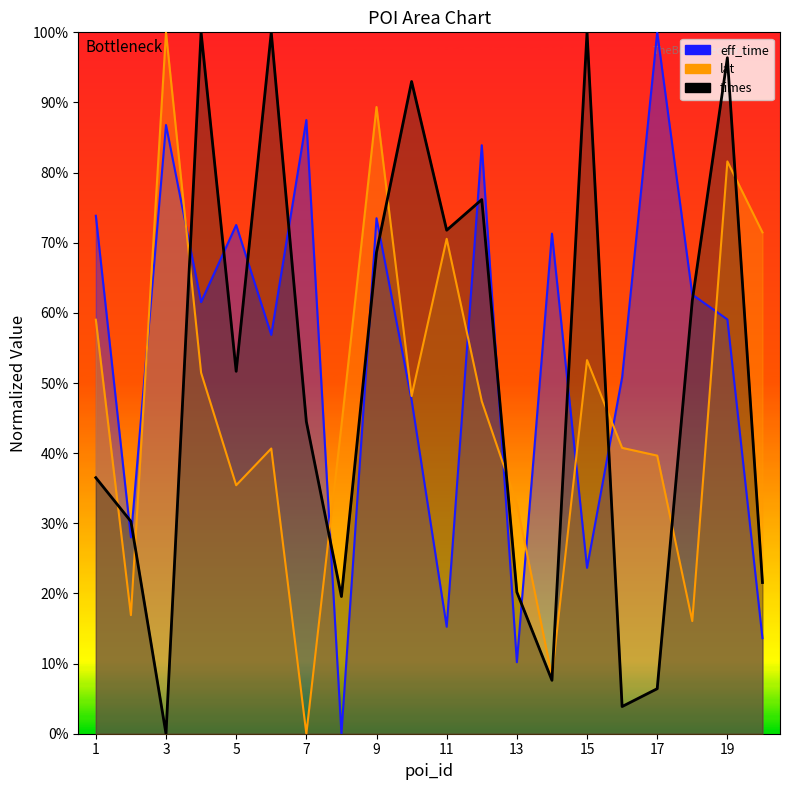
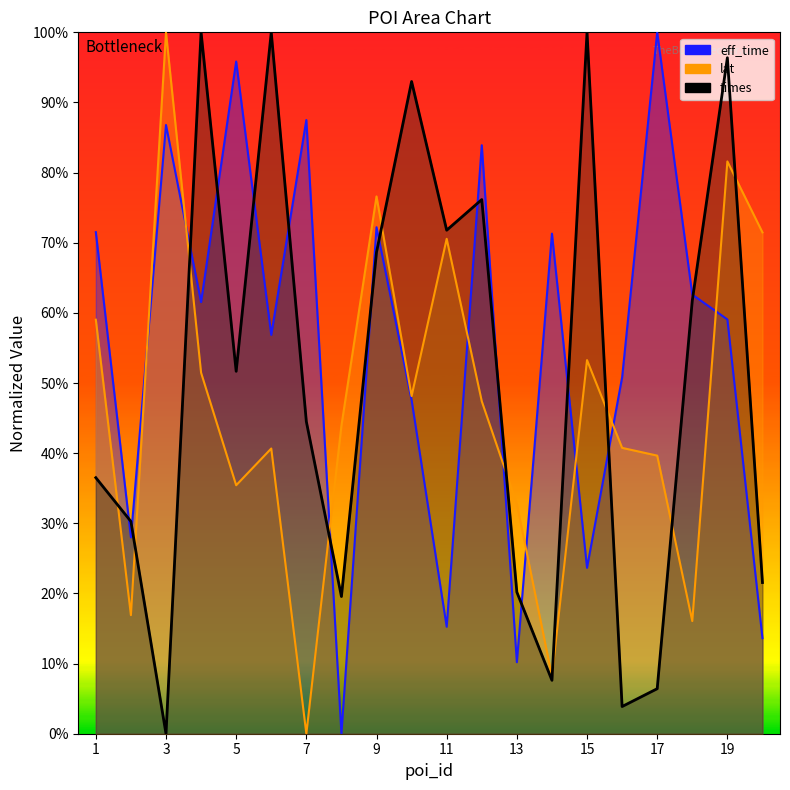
eff_time, 1: 74% -> 72%
eff_time, 5: 73% -> 96%
eff_time, 9: 73% -> 72%
lat, 9: 89% -> 77%
